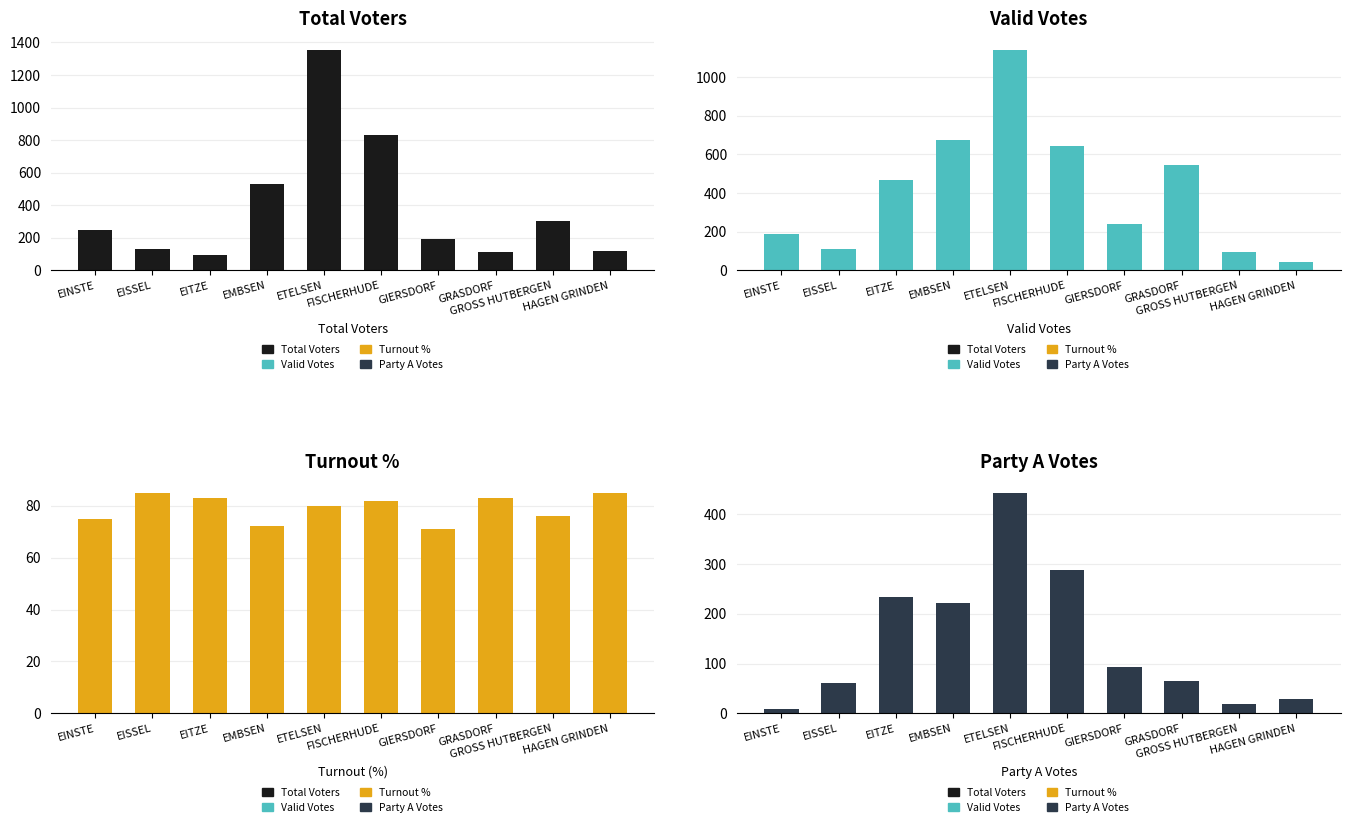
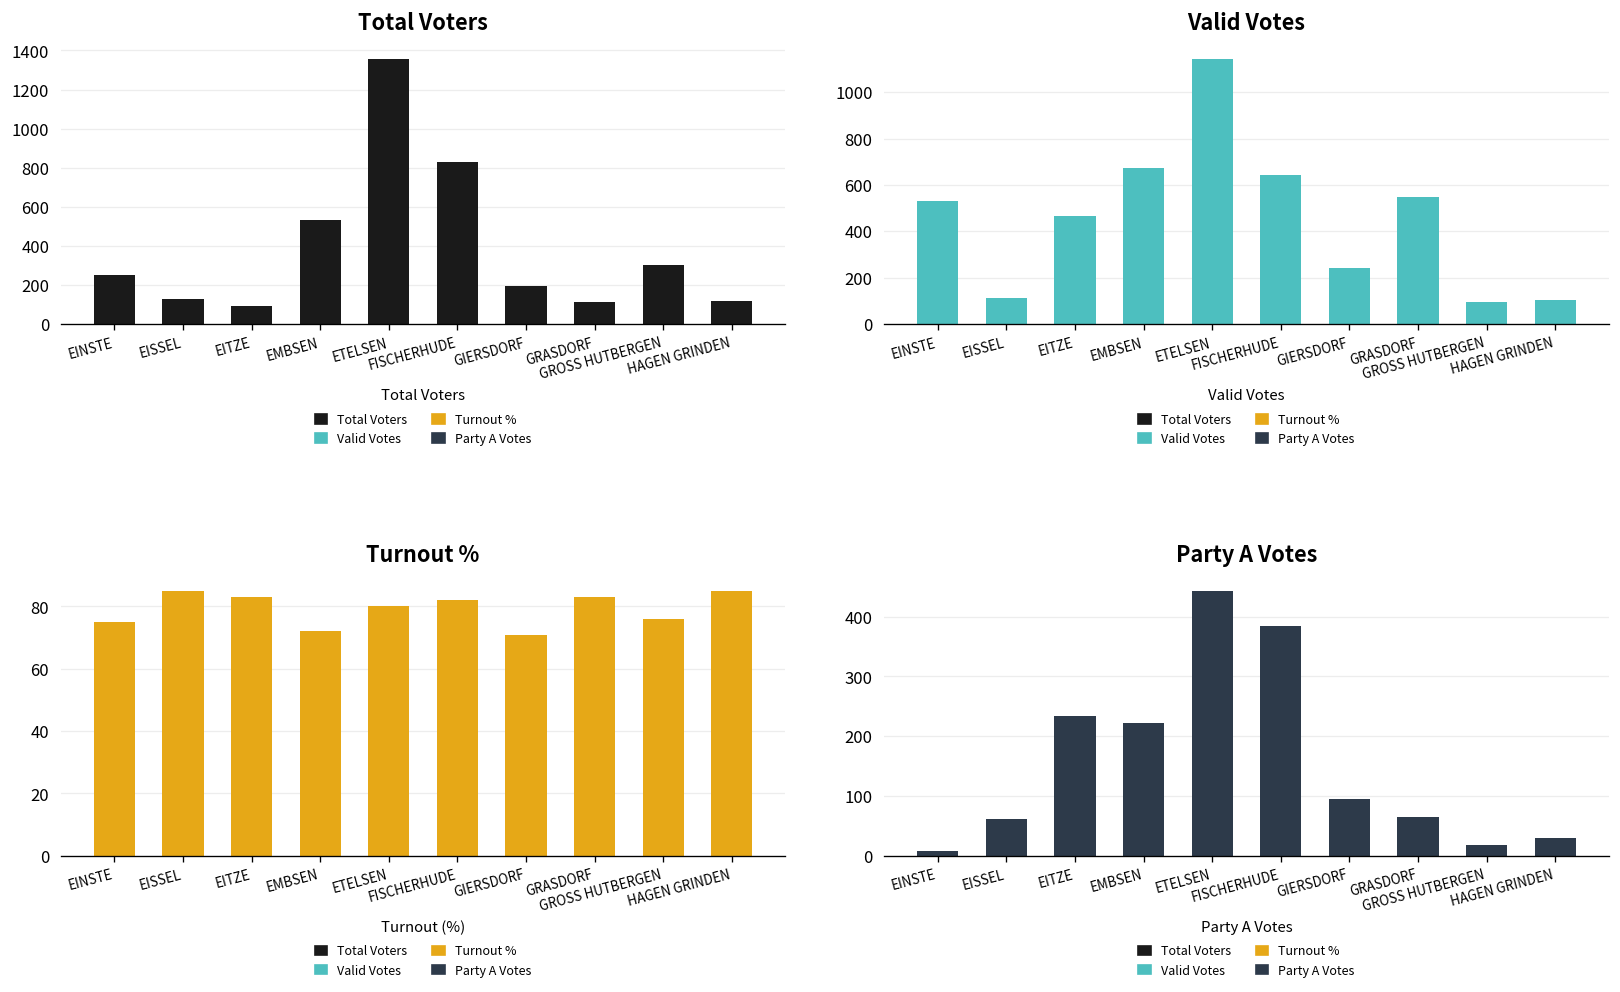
Valid Votes, EINSTE: 190 -> 530
Valid Votes, HAGEN GRINDEN: 40 -> 100
Party A Votes, FISCHERHUDE: 290 -> 390
